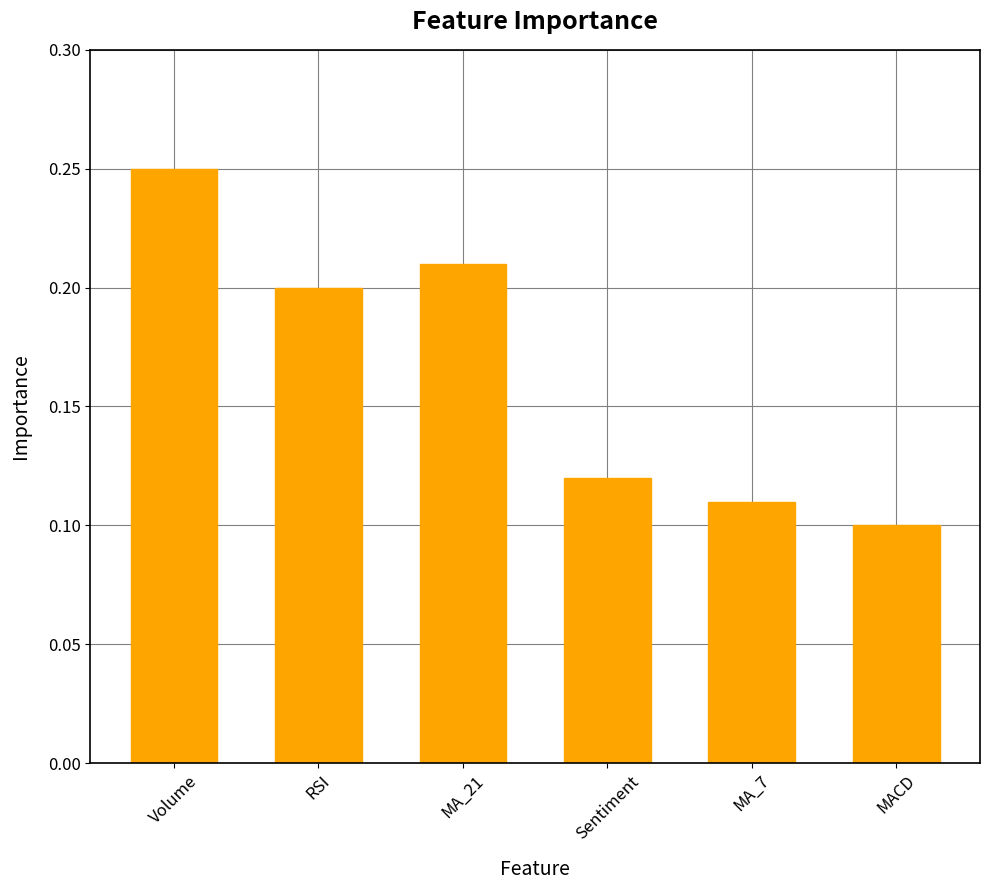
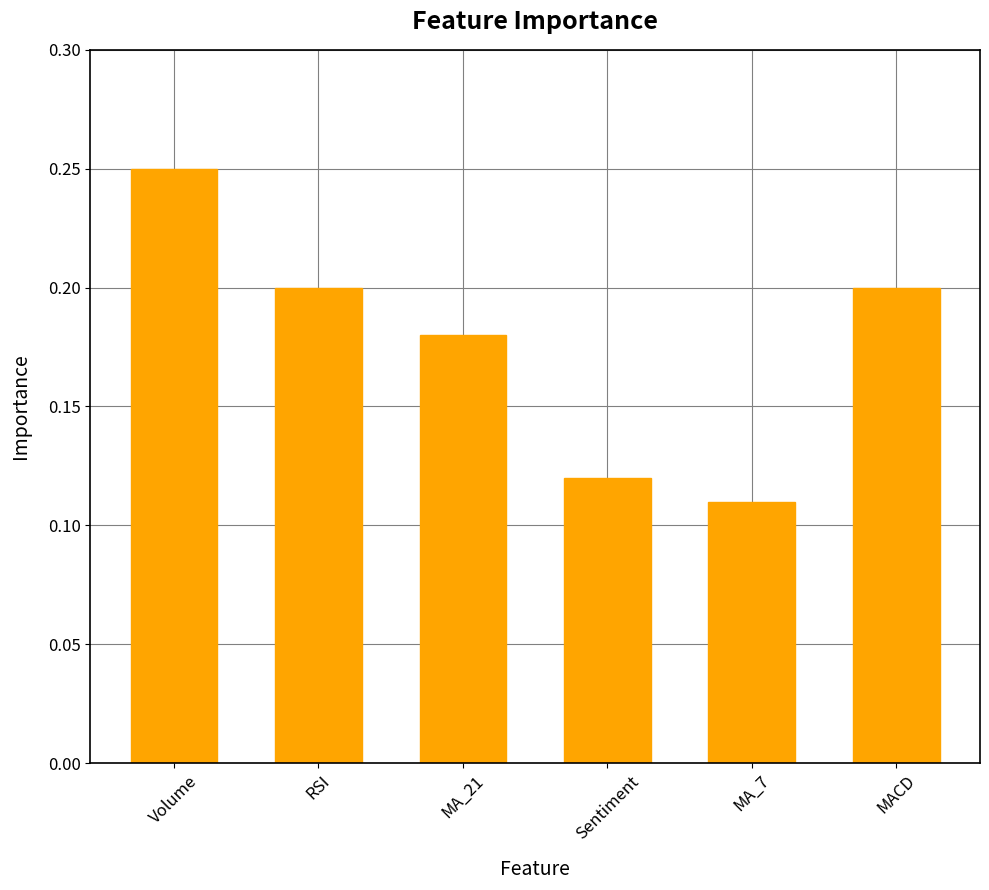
MA_21: 0.21 -> 0.18
MACD: 0.1 -> 0.2
